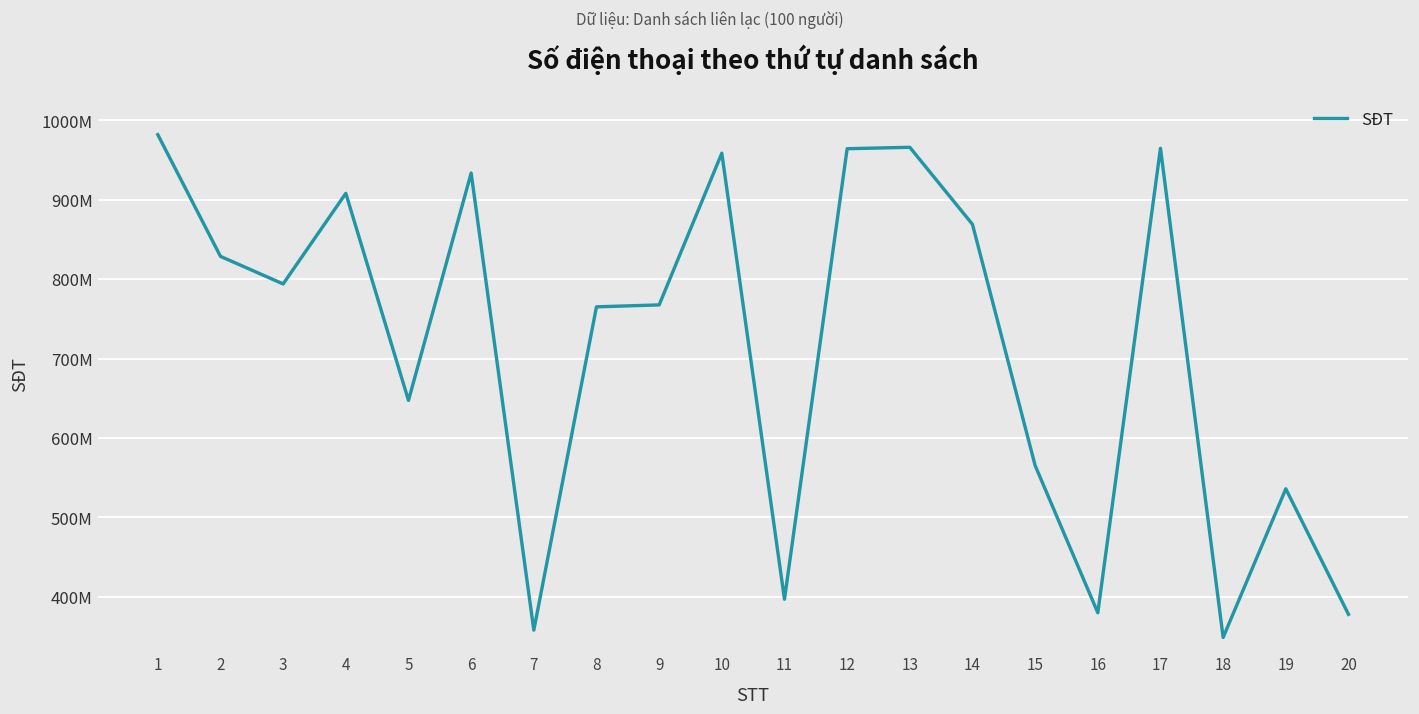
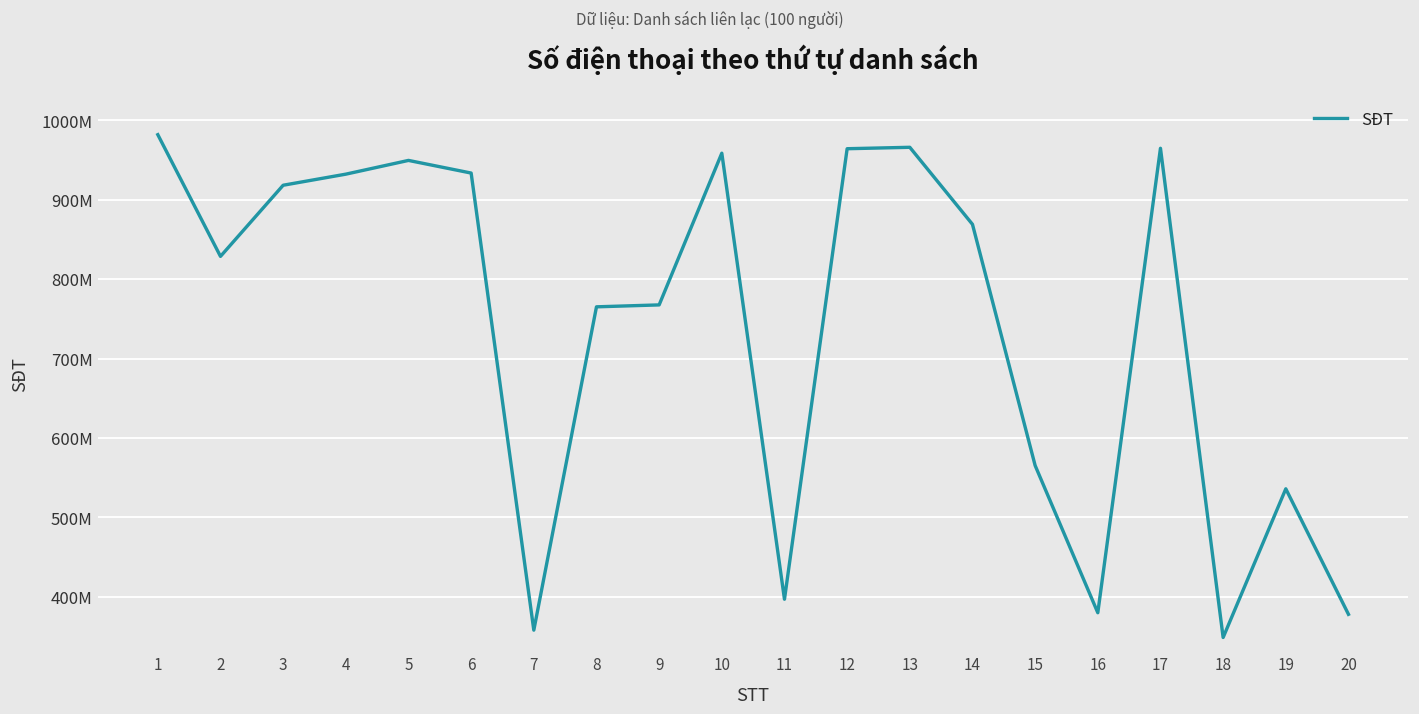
3: 790000000 -> 920000000
4: 910000000 -> 930000000
5: 650000000 -> 950000000
